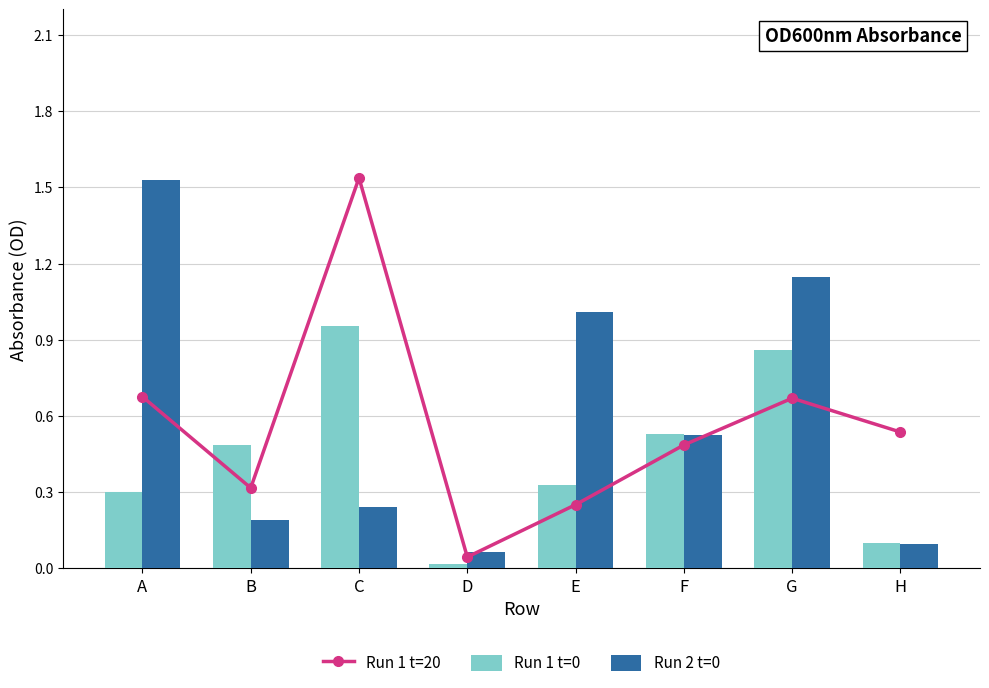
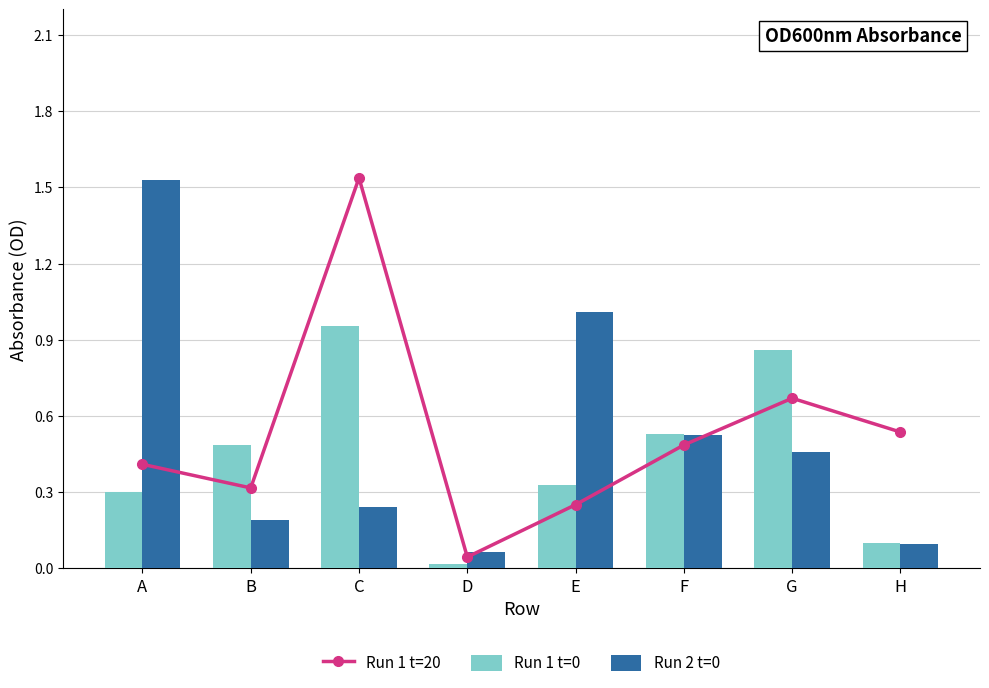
Run 1 t=20, A: 0.68 -> 0.41
Run 2 t=0, G: 1.15 -> 0.46
